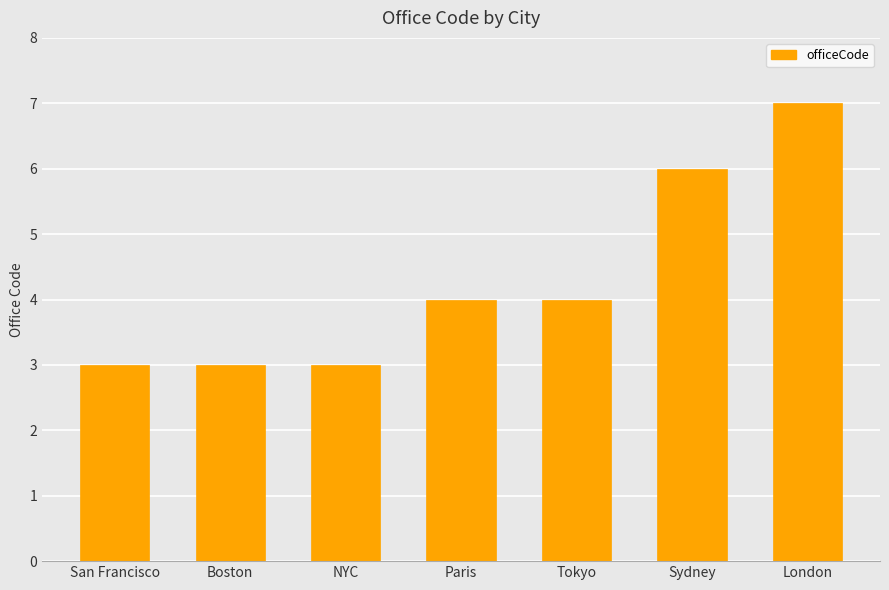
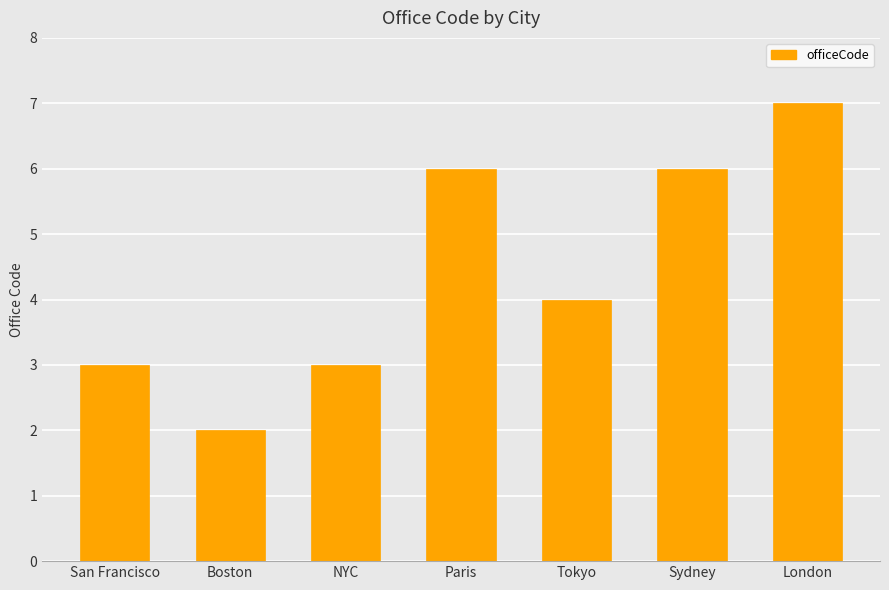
Boston: 3 -> 2
Paris: 4 -> 6
